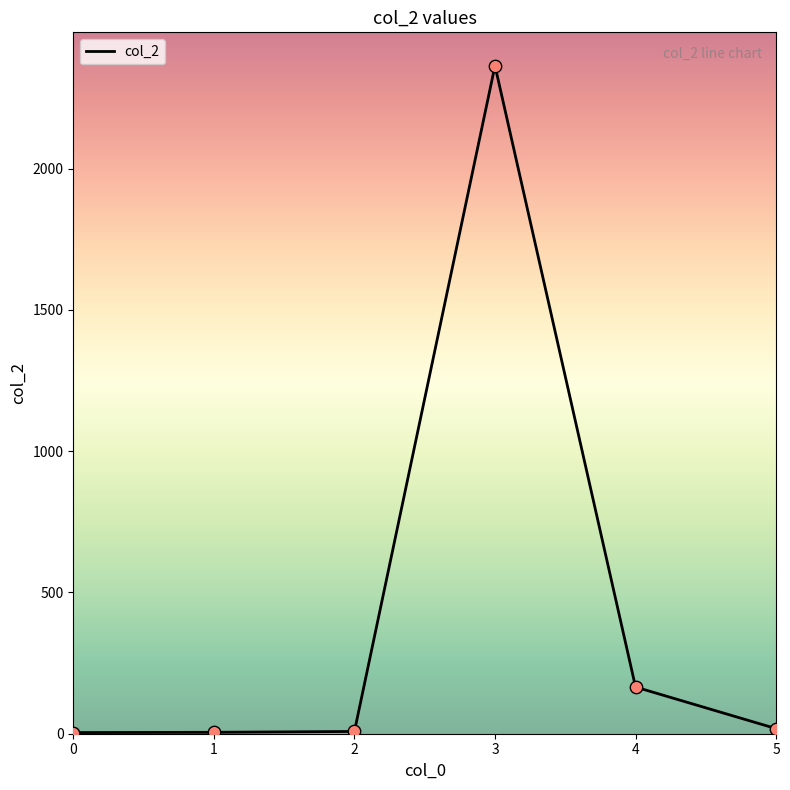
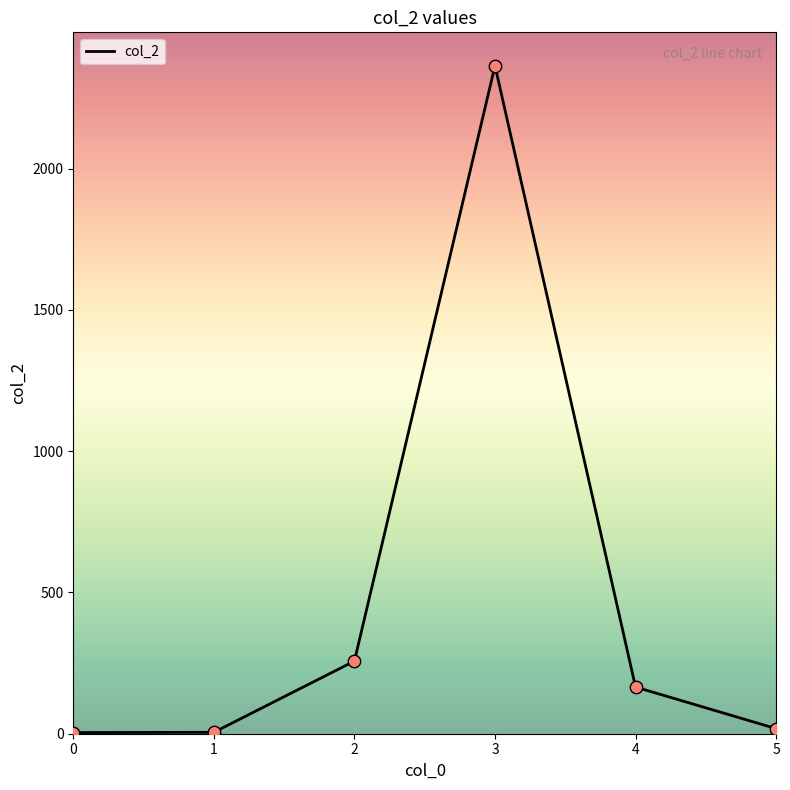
2: 10 -> 260
